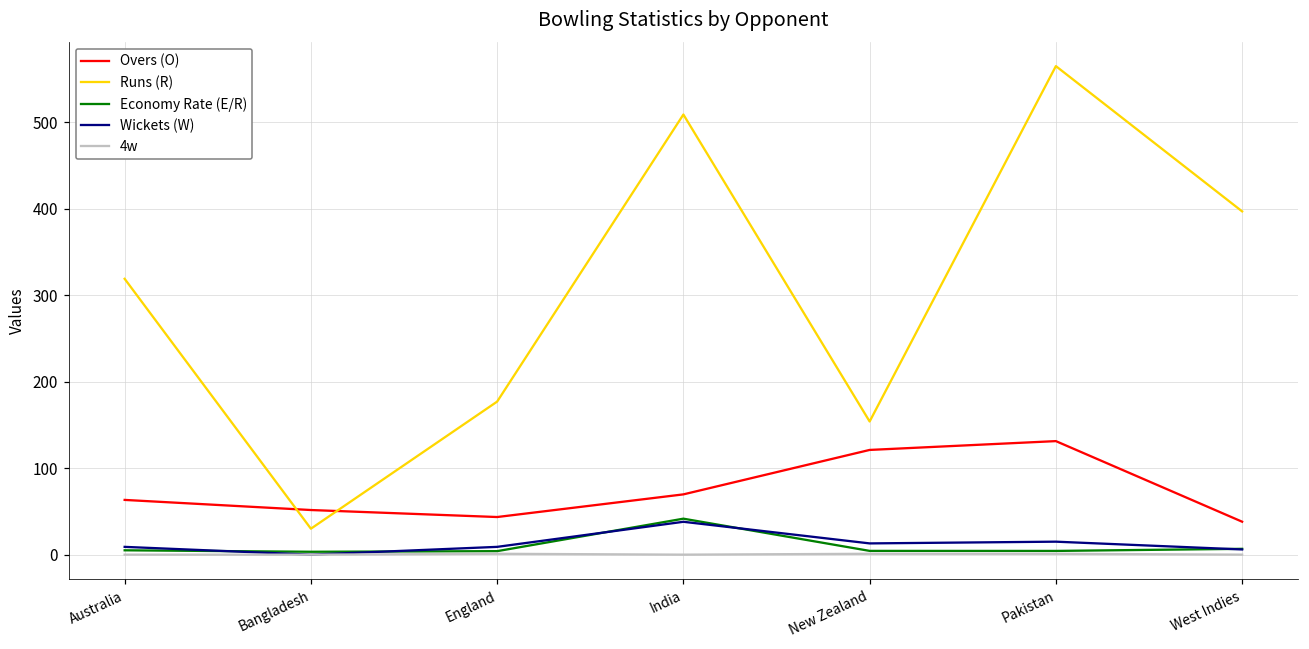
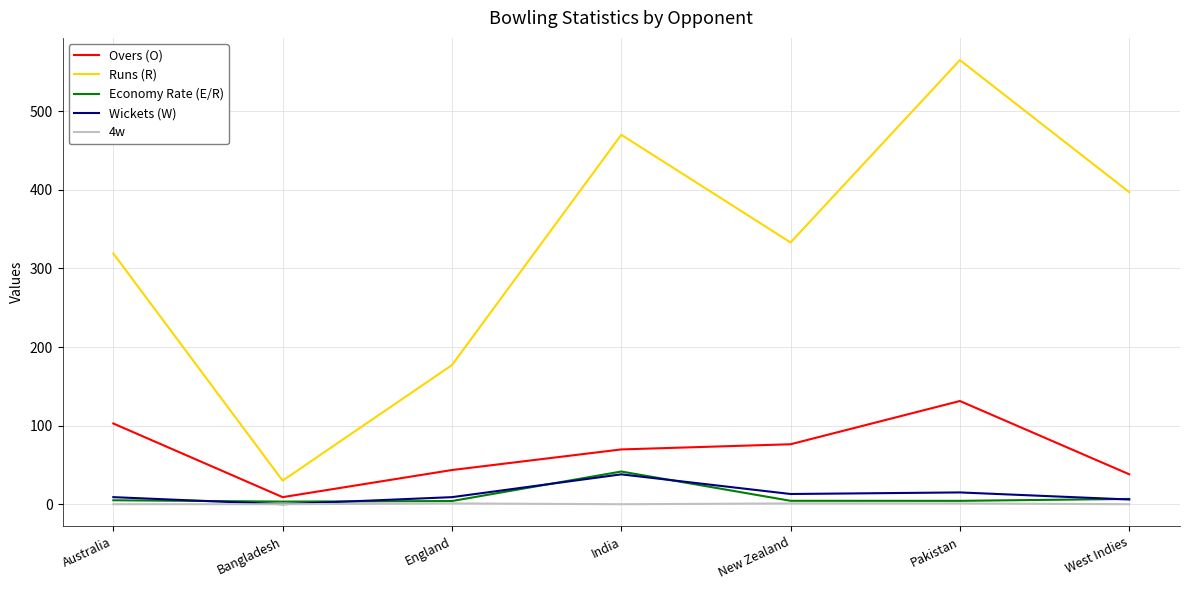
Overs (O), Australia: 60 -> 100
Overs (O), Bangladesh: 50 -> 10
Runs (R), India: 510 -> 470
Overs (O), New Zealand: 120 -> 80
Runs (R), New Zealand: 150 -> 330
